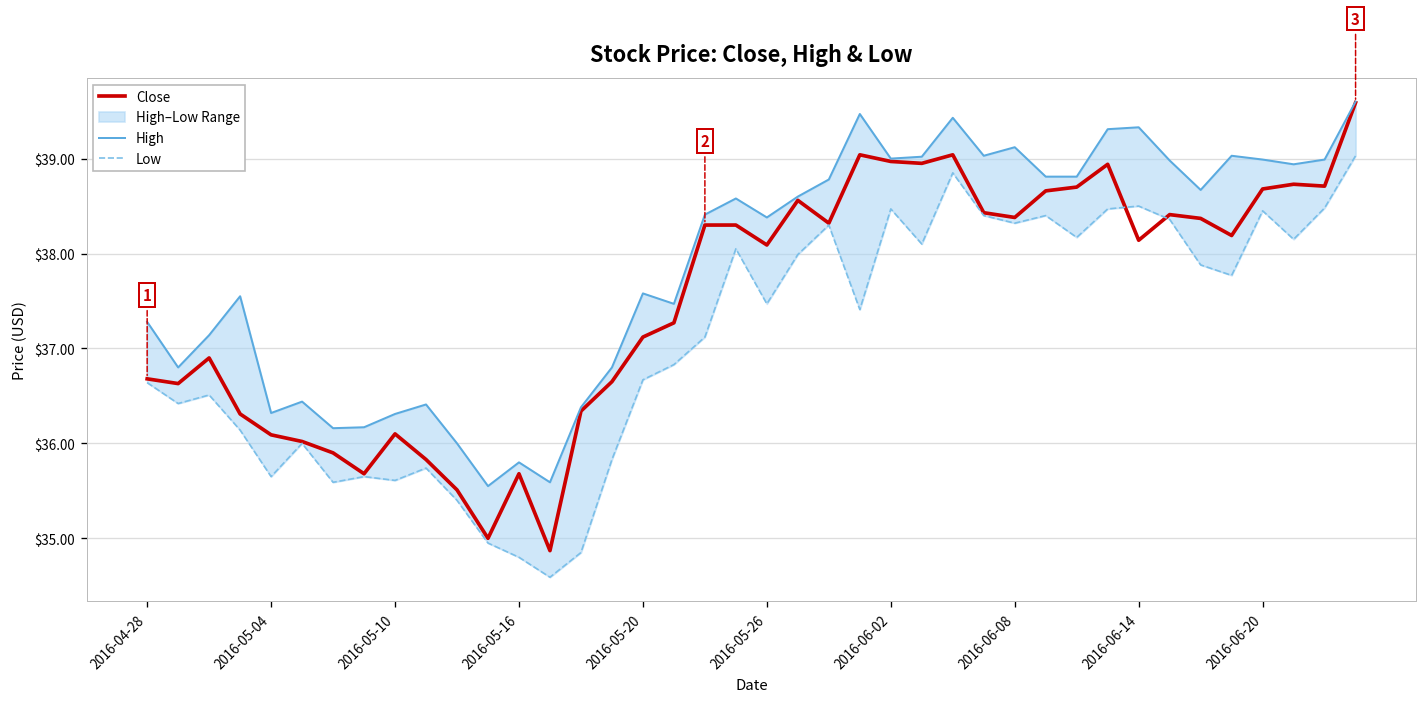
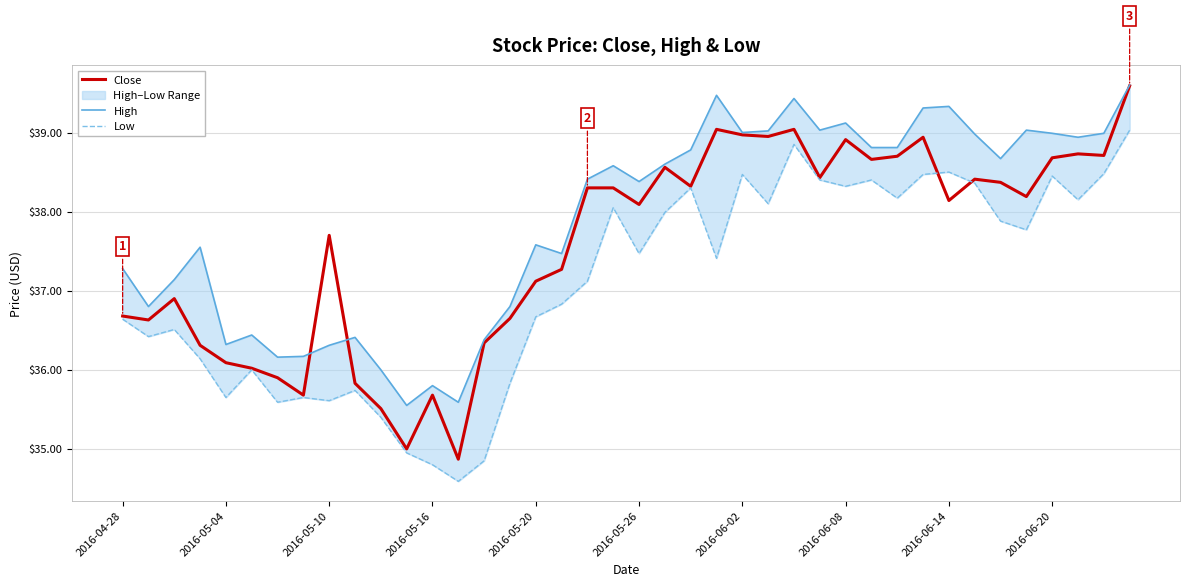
Close, 2016-05-10: $36.1 -> $37.7
Close, 2016-06-08: $38.4 -> $38.9
